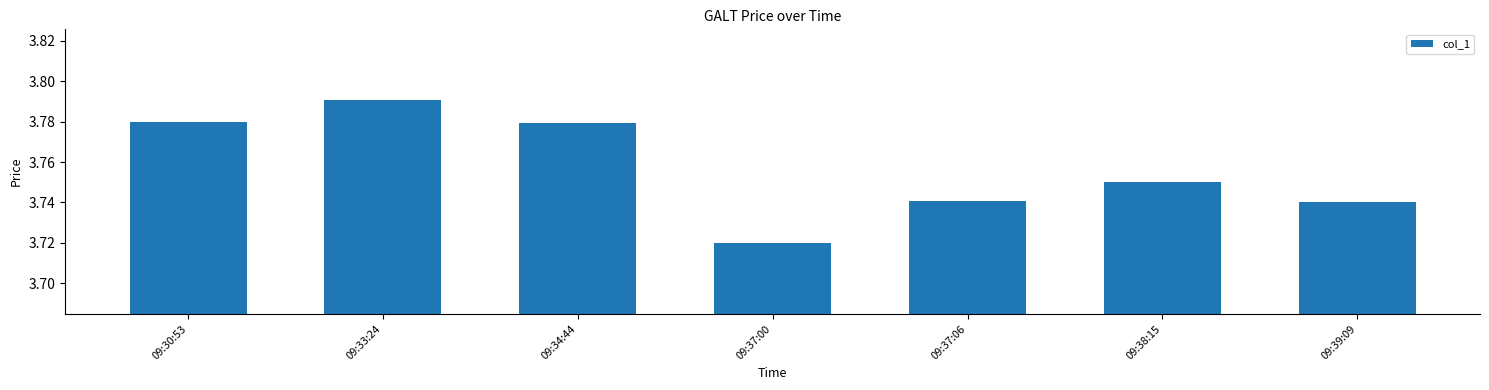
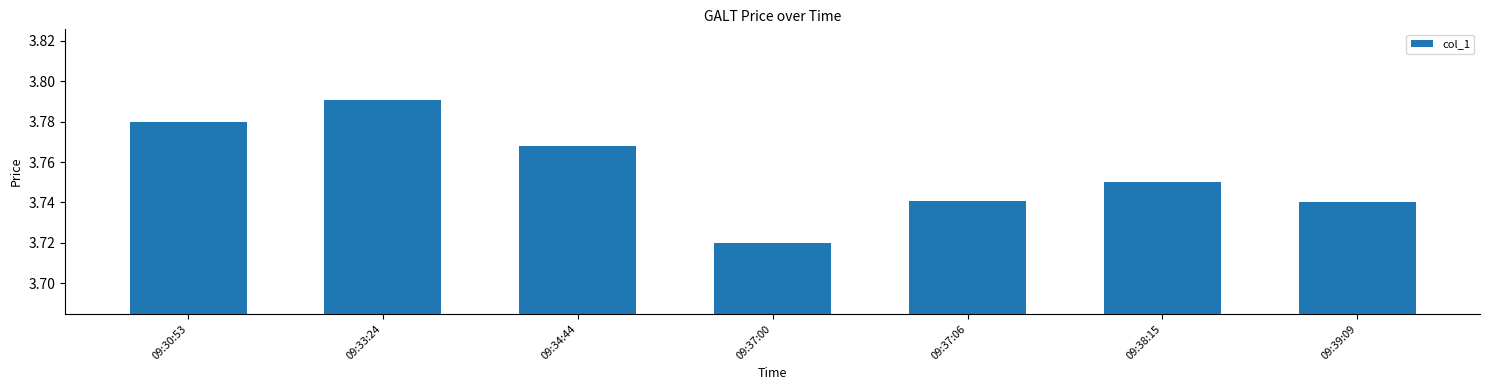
09:34:44: 3.779 -> 3.768
